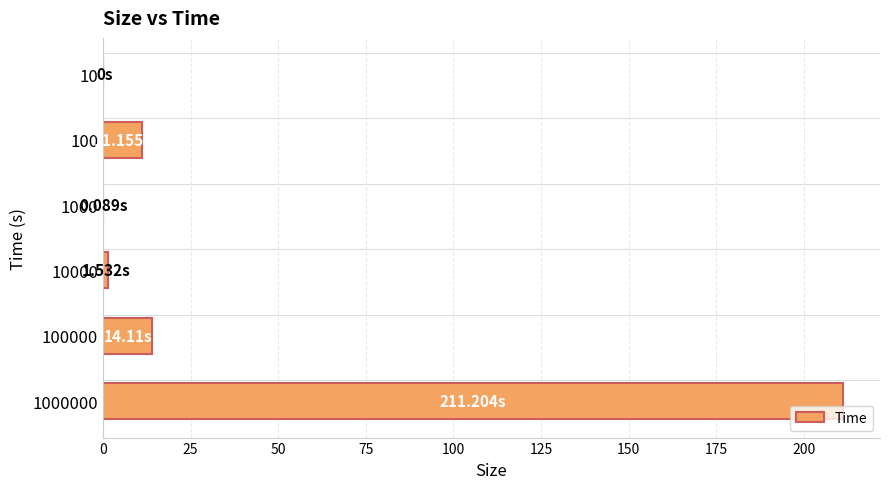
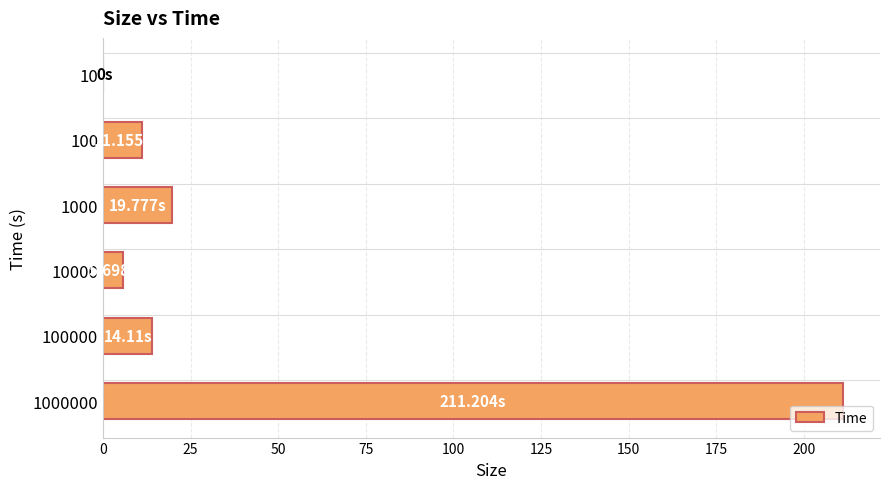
1000: 0.089s -> 19.777s
10000: 2 -> 6
